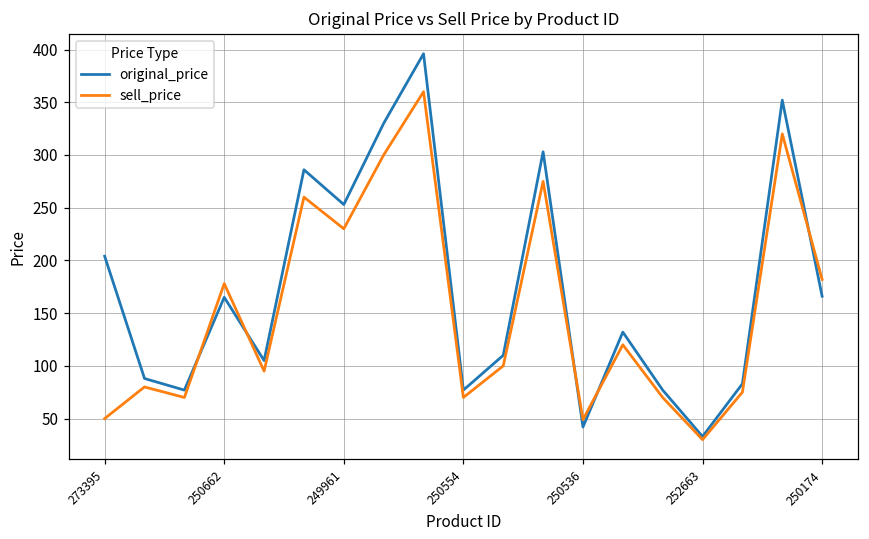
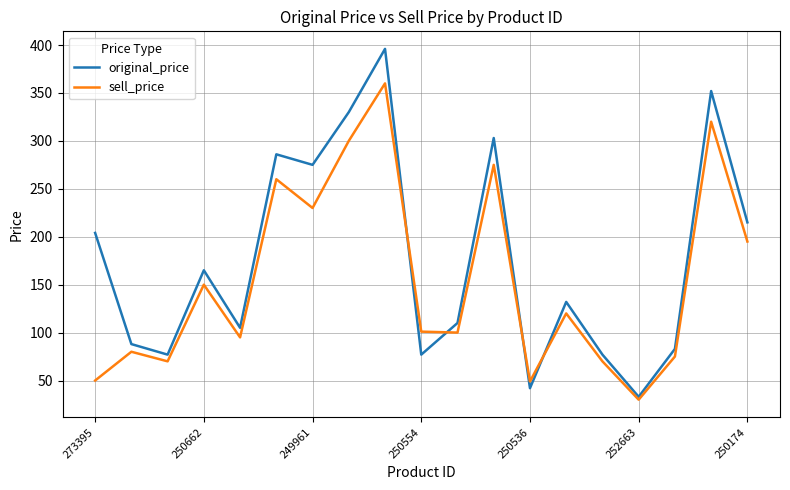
sell_price, 250662: 180 -> 150
original_price, 249961: 250 -> 280
sell_price, 250554: 70 -> 100
original_price, 250174: 170 -> 220
sell_price, 250174: 180 -> 200
